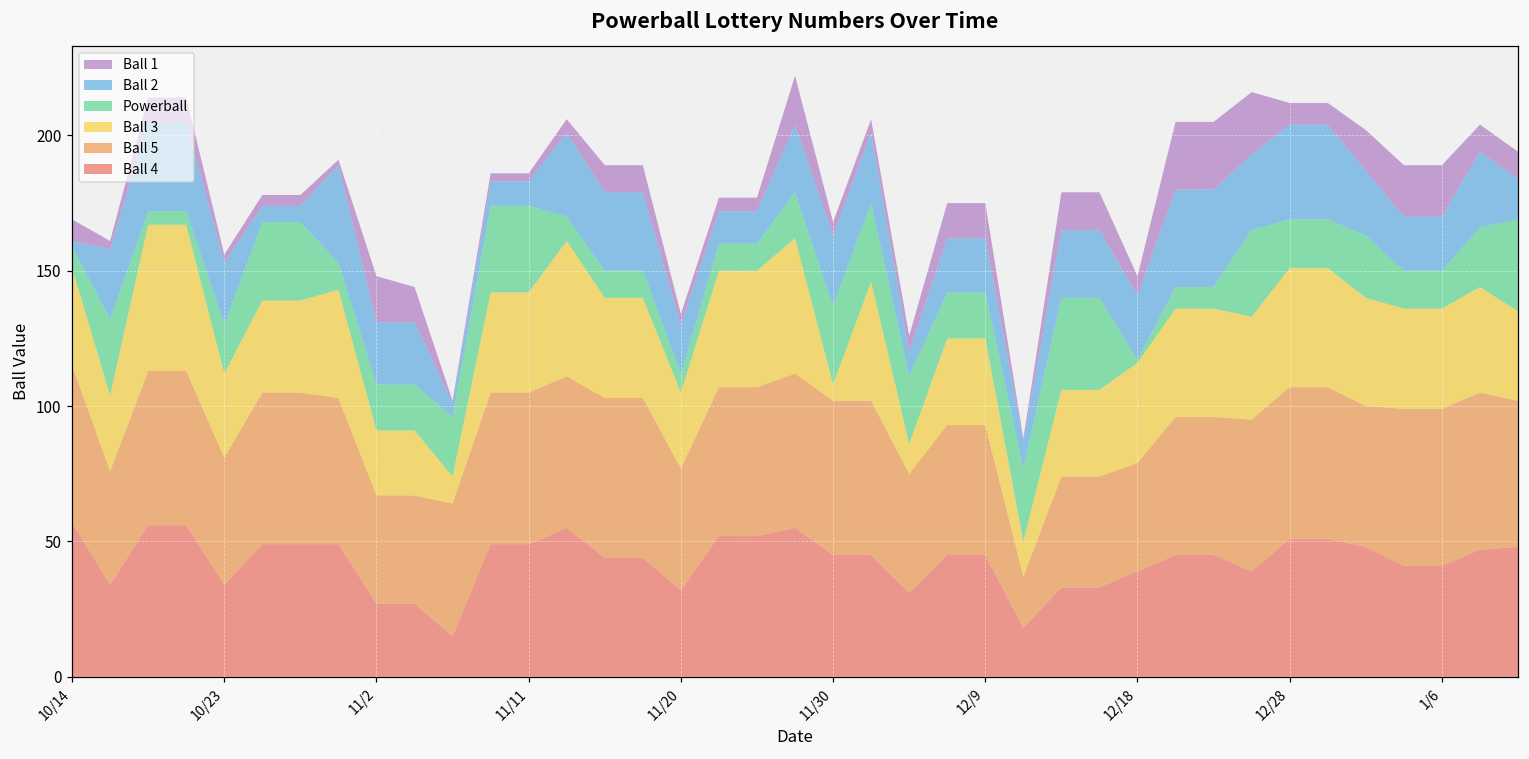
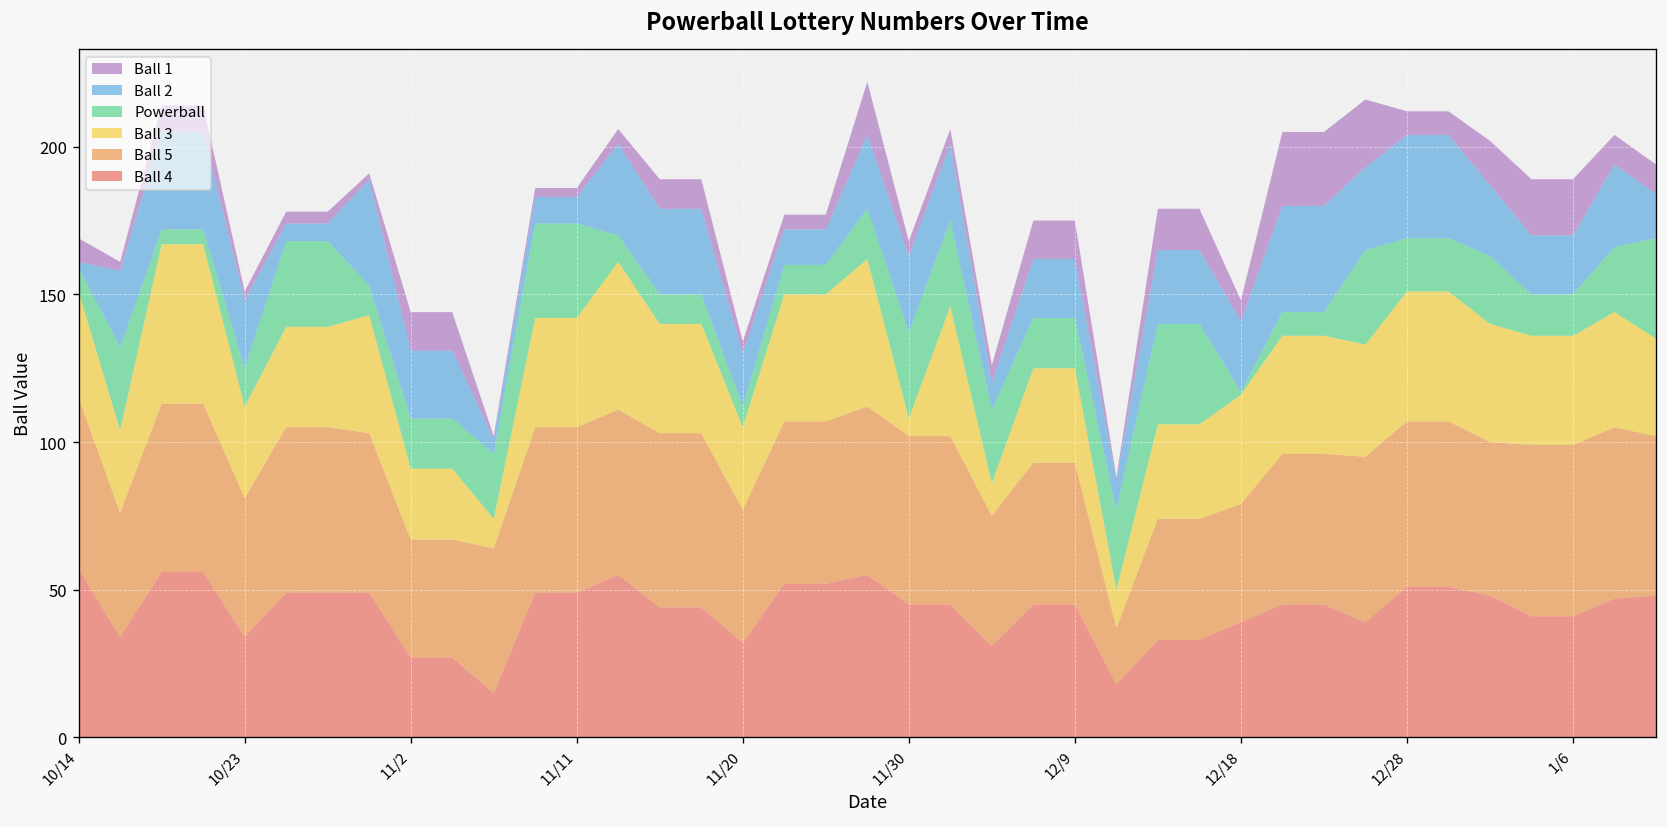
Powerball, 10/23: 18 -> 13
Ball 1, 11/2: 17 -> 13
